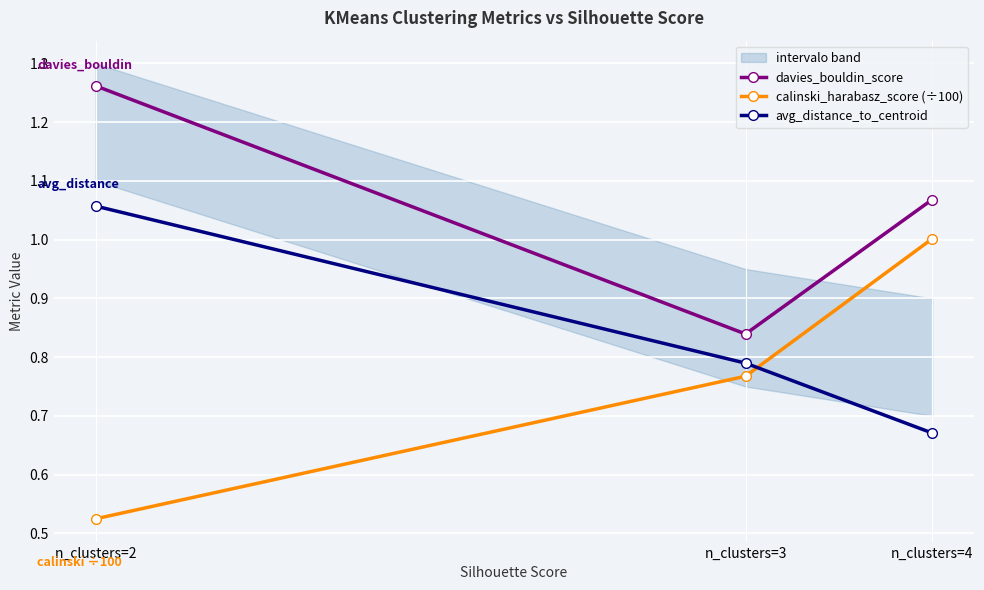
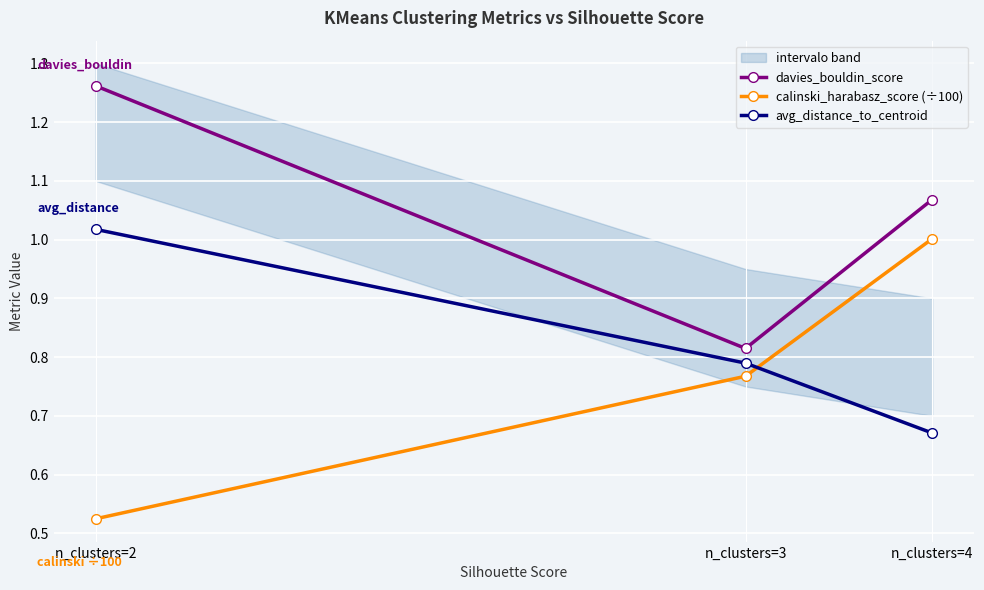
avg_distance_to_centroid, n_clusters=2: 1.06 -> 1.02
davies_bouldin_score, n_clusters=3: 0.84 -> 0.81
